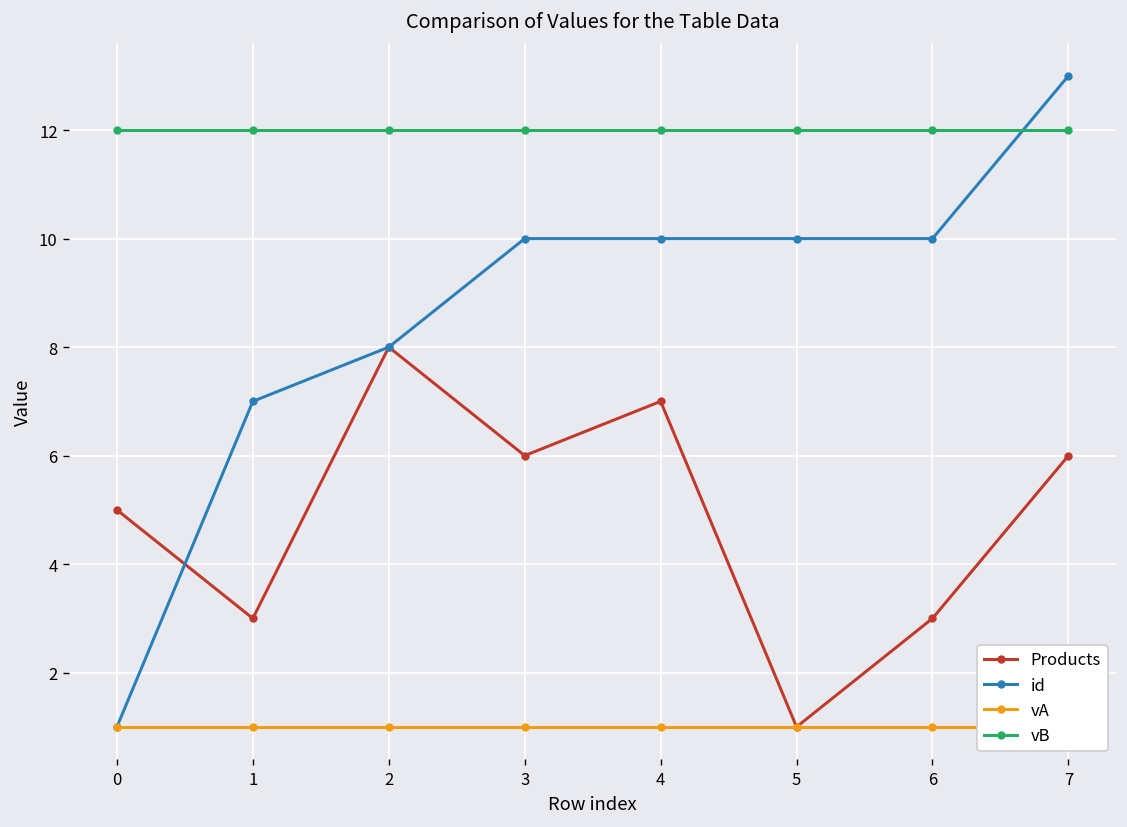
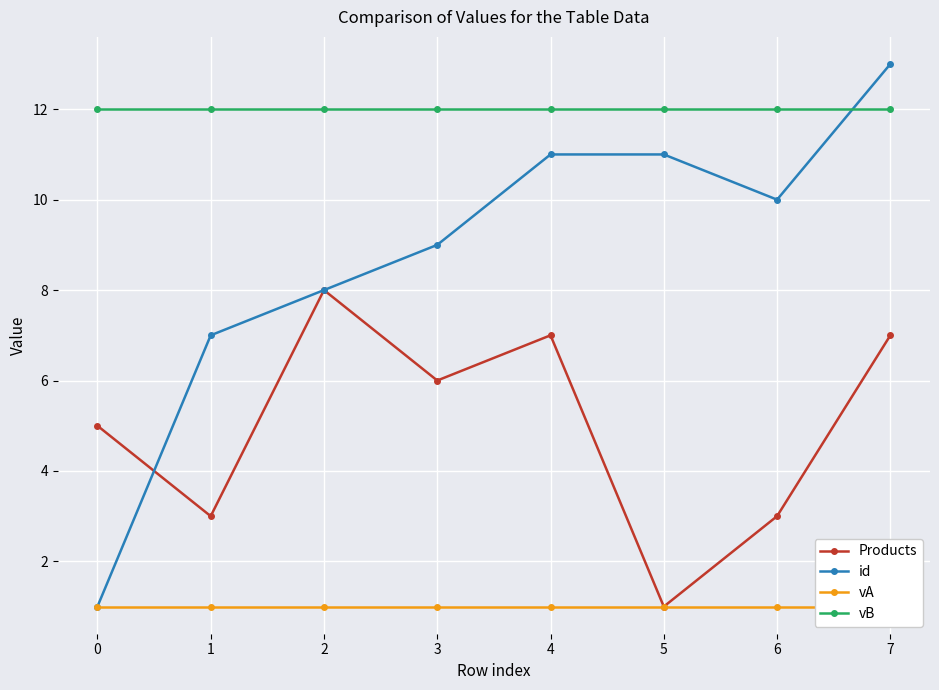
id, 3: 10 -> 9
id, 4: 10 -> 11
id, 5: 10 -> 11
Products, 7: 6 -> 7
